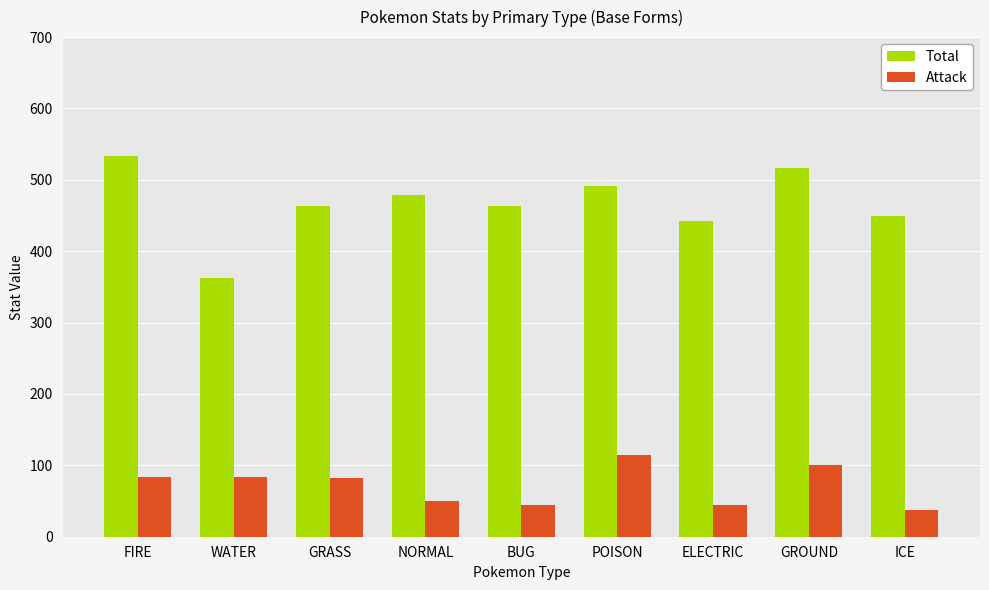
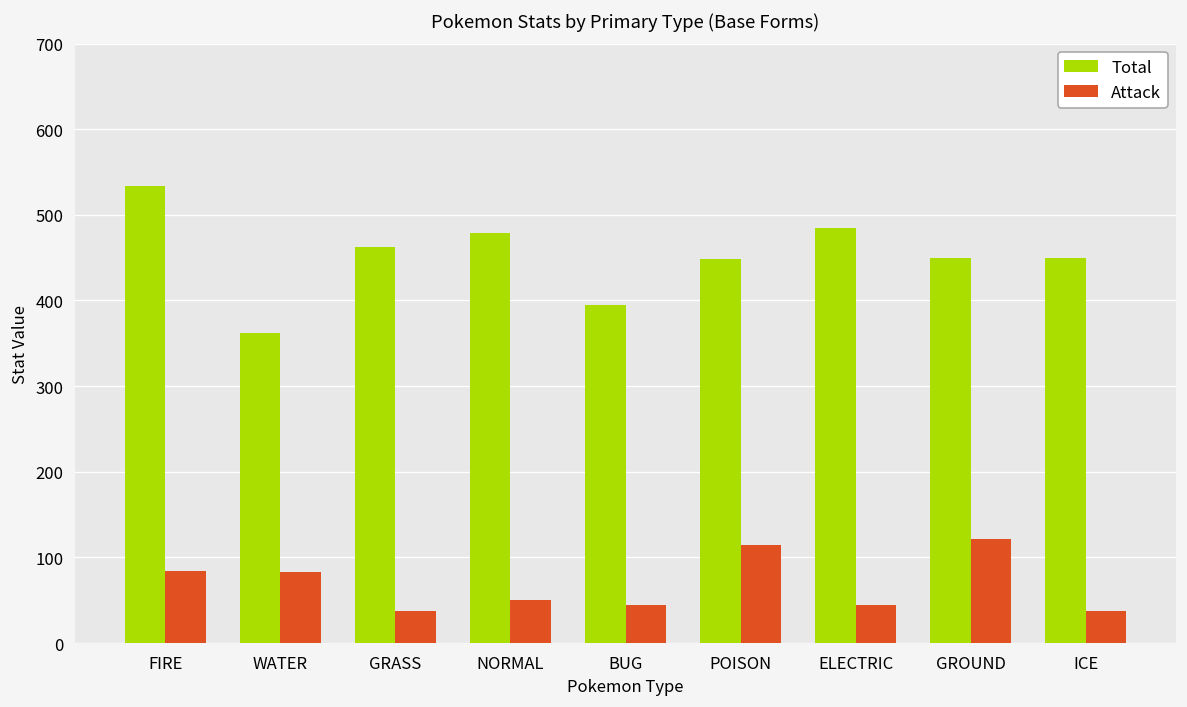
Attack, GRASS: 80 -> 40
Total, BUG: 460 -> 400
Total, POISON: 490 -> 450
Total, ELECTRIC: 440 -> 490
Total, GROUND: 520 -> 450
Attack, GROUND: 100 -> 120
